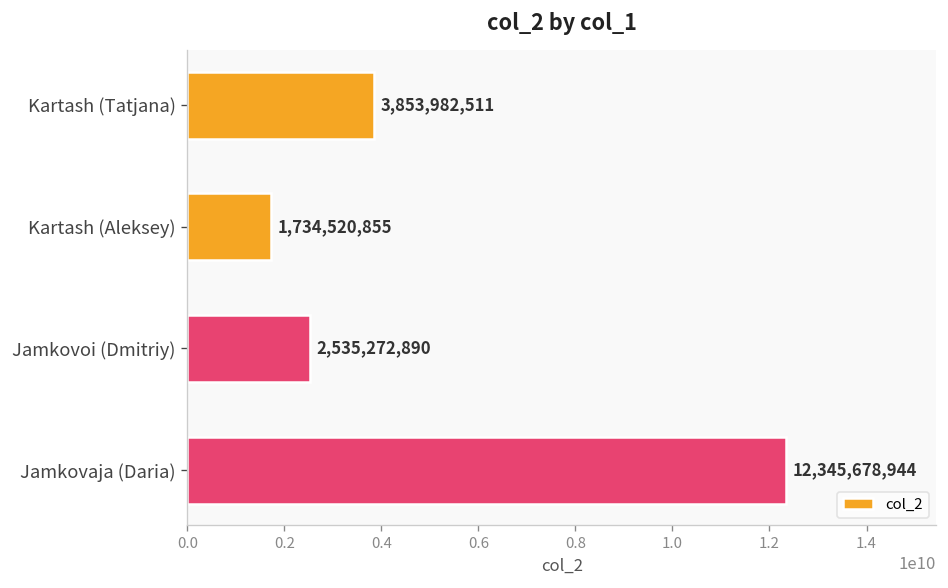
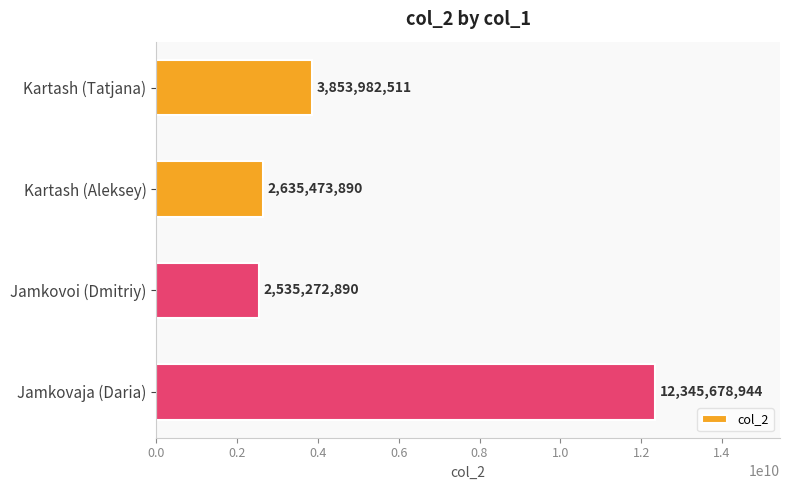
Kartash (Aleksey): 1,734,520,855 -> 2,635,473,890
